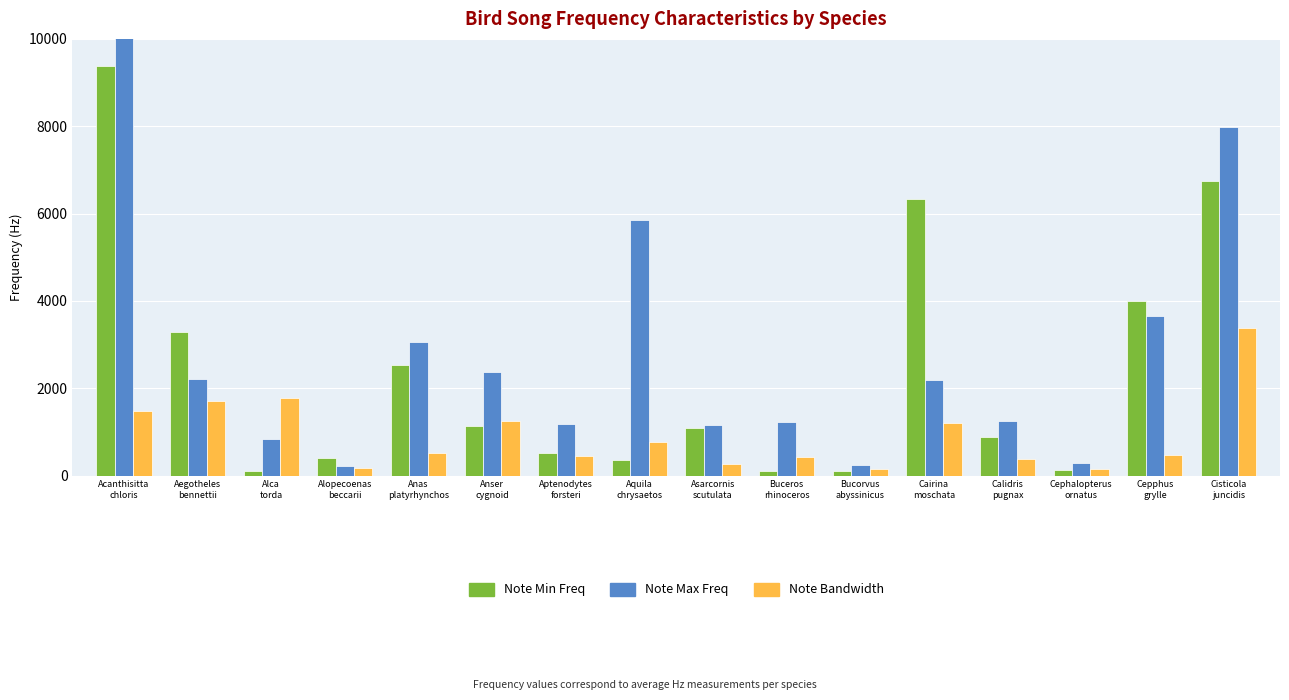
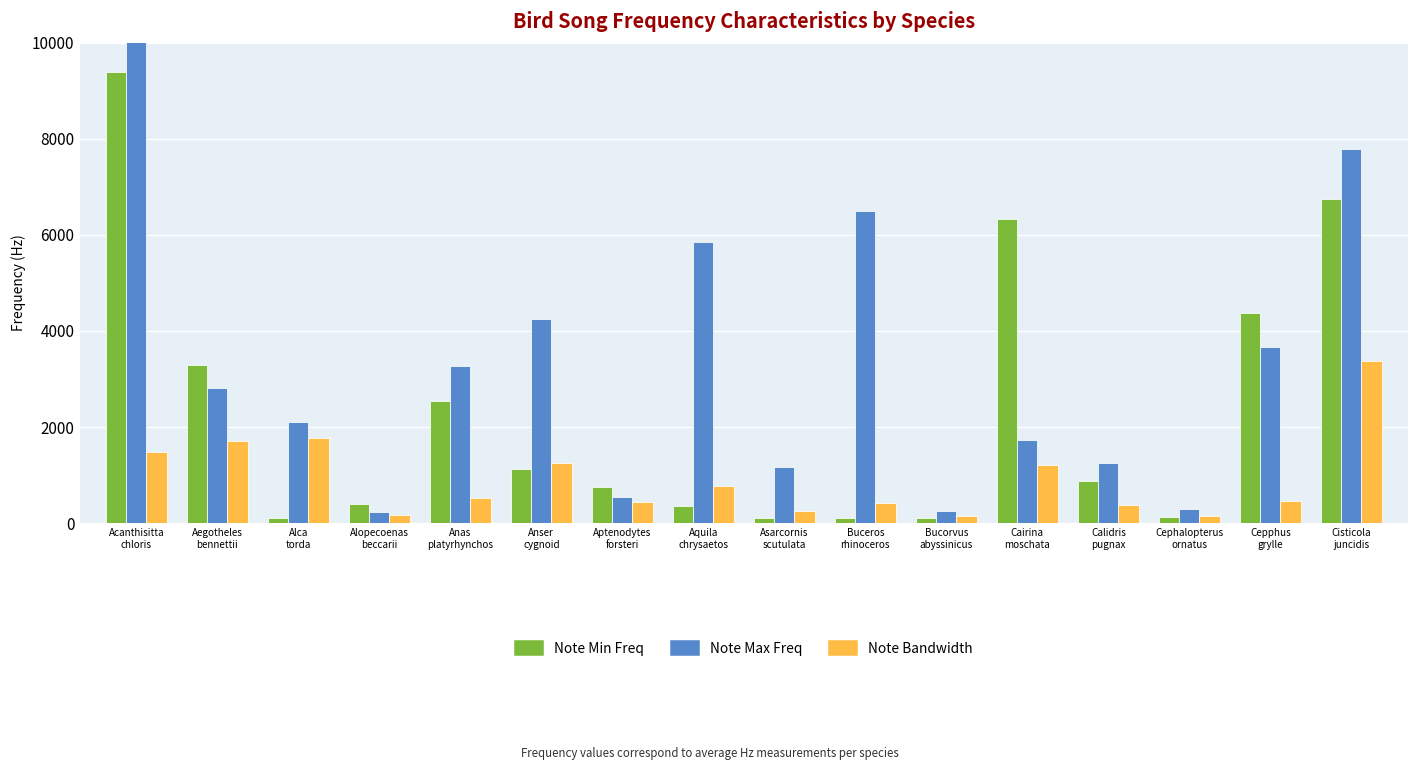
Note Max Freq, Aegotheles bennettii: 2200 -> 2800
Note Max Freq, Alca torda: 800 -> 2100
Note Max Freq, Anas platyrhynchos: 3100 -> 3300
Note Max Freq, Anser cygnoid: 2400 -> 4200
Note Min Freq, Aptenodytes forsteri: 500 -> 700
Note Max Freq, Aptenodytes forsteri: 1200 -> 500
Note Min Freq, Asarcornis scutulata: 1100 -> 100
Note Max Freq, Buceros rhinoceros: 1200 -> 6500
Note Max Freq, Cairina moschata: 2200 -> 1700
Note Min Freq, Cepphus grylle: 4000 -> 4400
Note Max Freq, Cisticola juncidis: 8000 -> 7800
